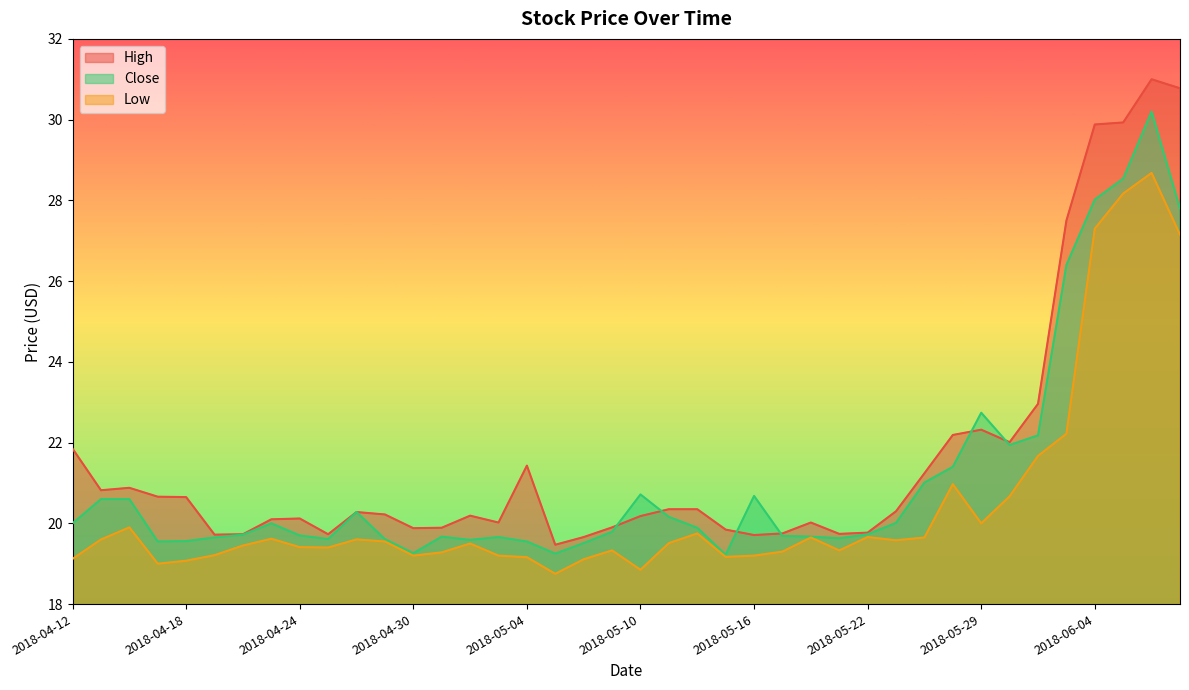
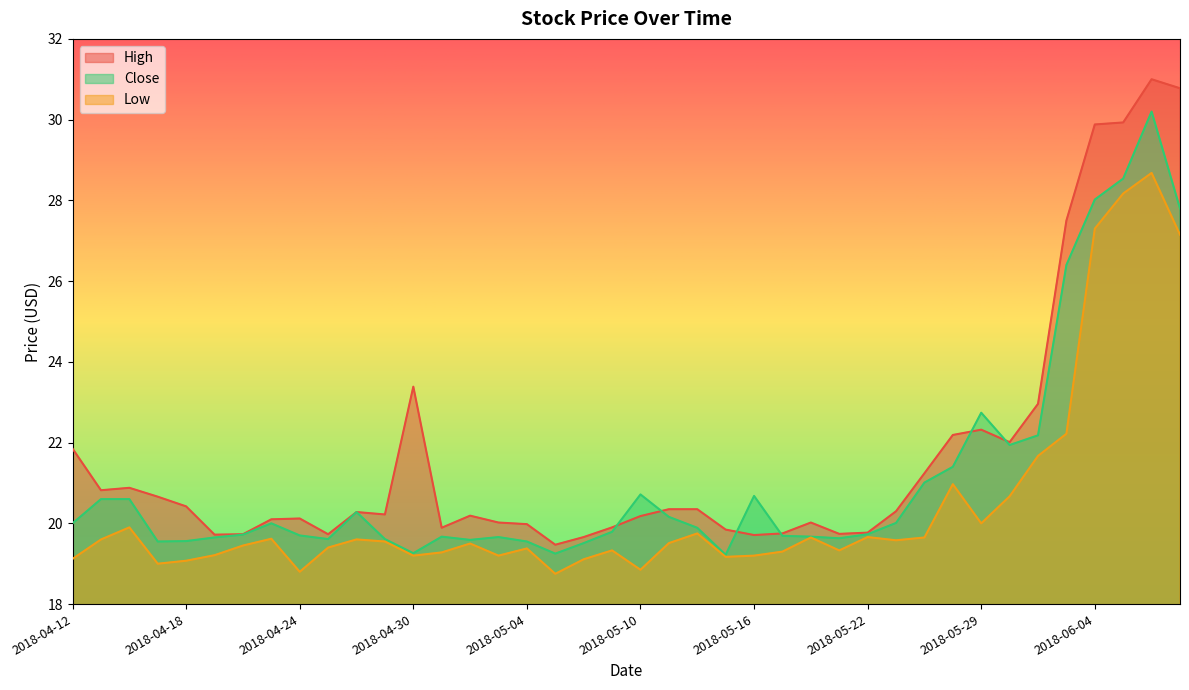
High, 2018-04-18: 20.7 -> 20.4
Low, 2018-04-24: 19.4 -> 18.8
High, 2018-04-30: 19.9 -> 23.4
High, 2018-05-04: 21.4 -> 20.0
Low, 2018-05-04: 19.2 -> 19.4
